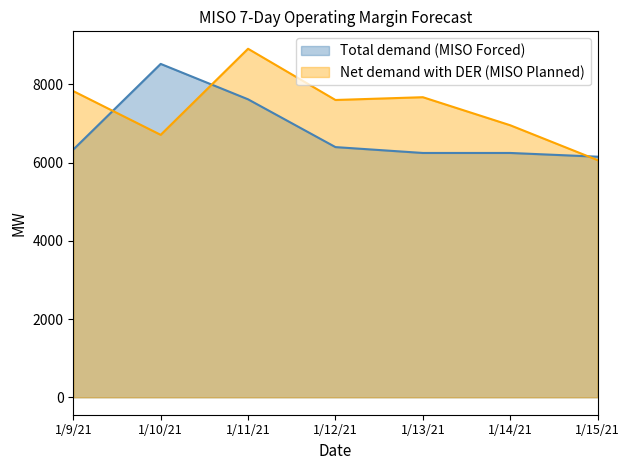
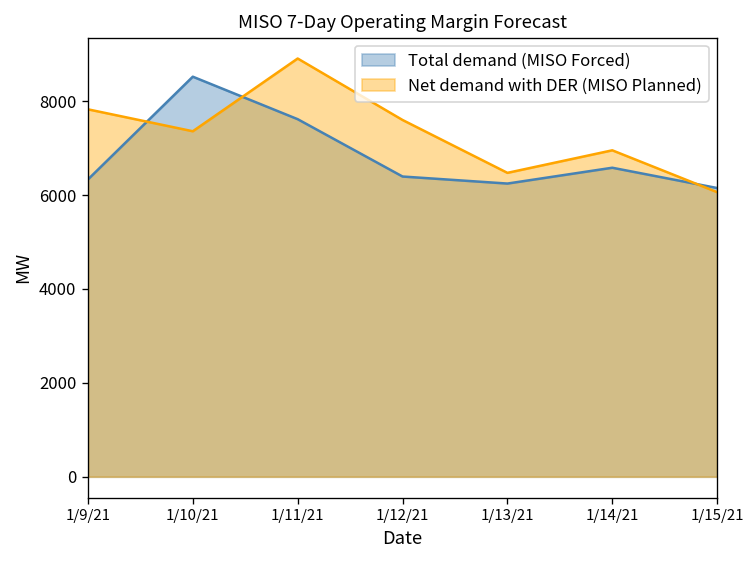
Net demand with DER (MISO Planned), 1/10/21: 6700 -> 7400
Net demand with DER (MISO Planned), 1/13/21: 7700 -> 6500
Total demand (MISO Forced), 1/14/21: 6200 -> 6600
